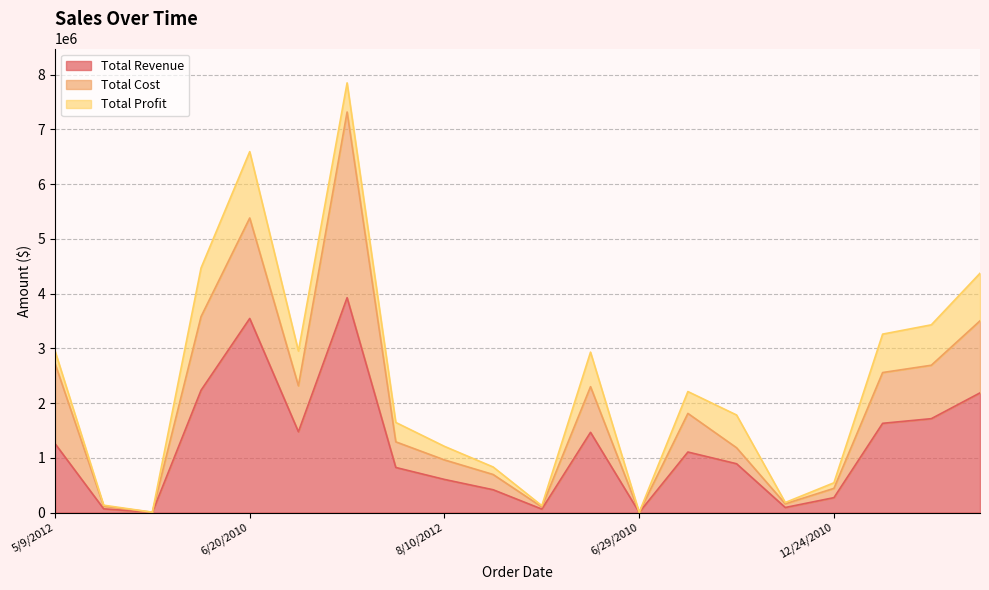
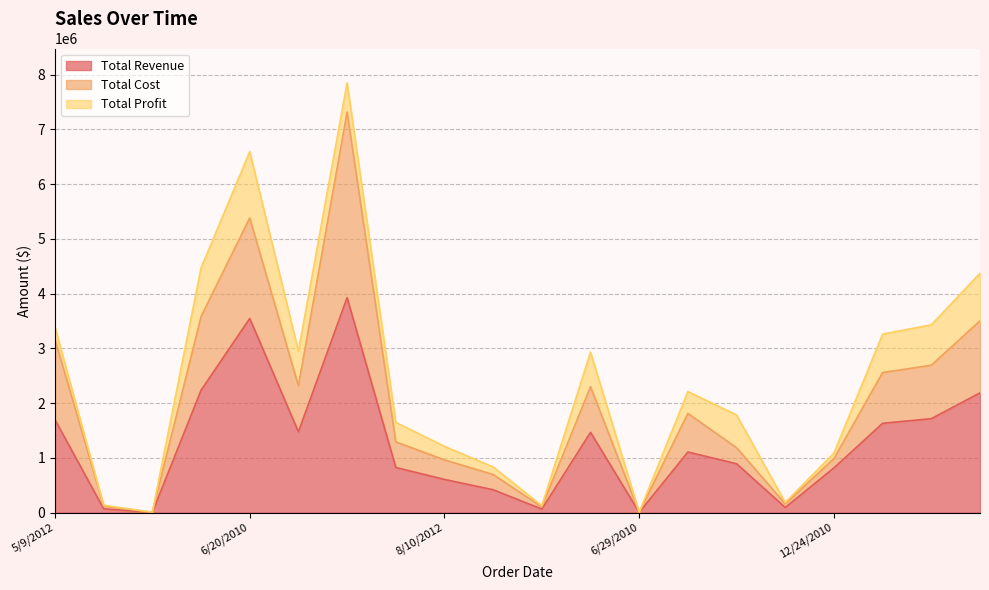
Total Revenue, 5/9/2012: 1300000 -> 1700000
Total Revenue, 12/24/2010: 300000 -> 800000
